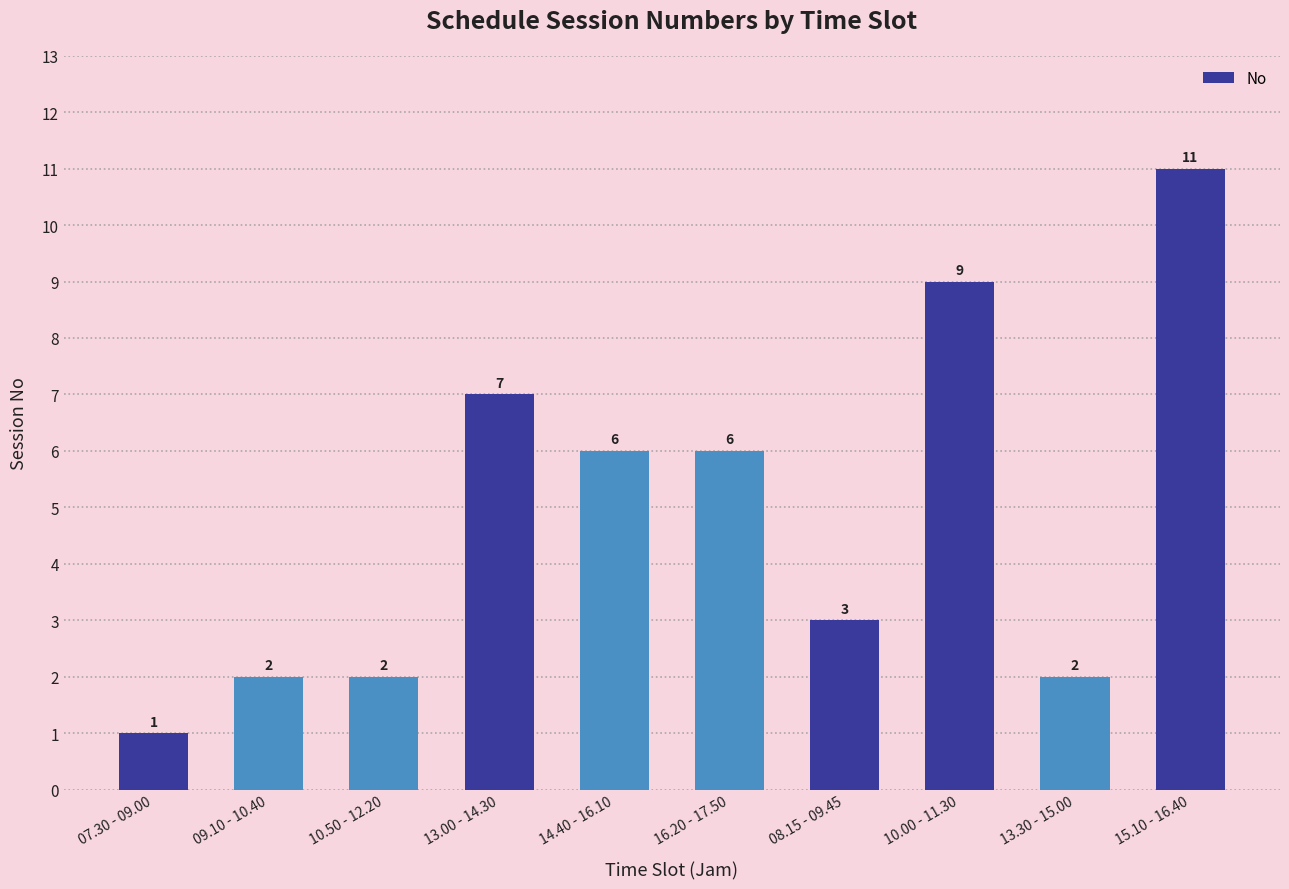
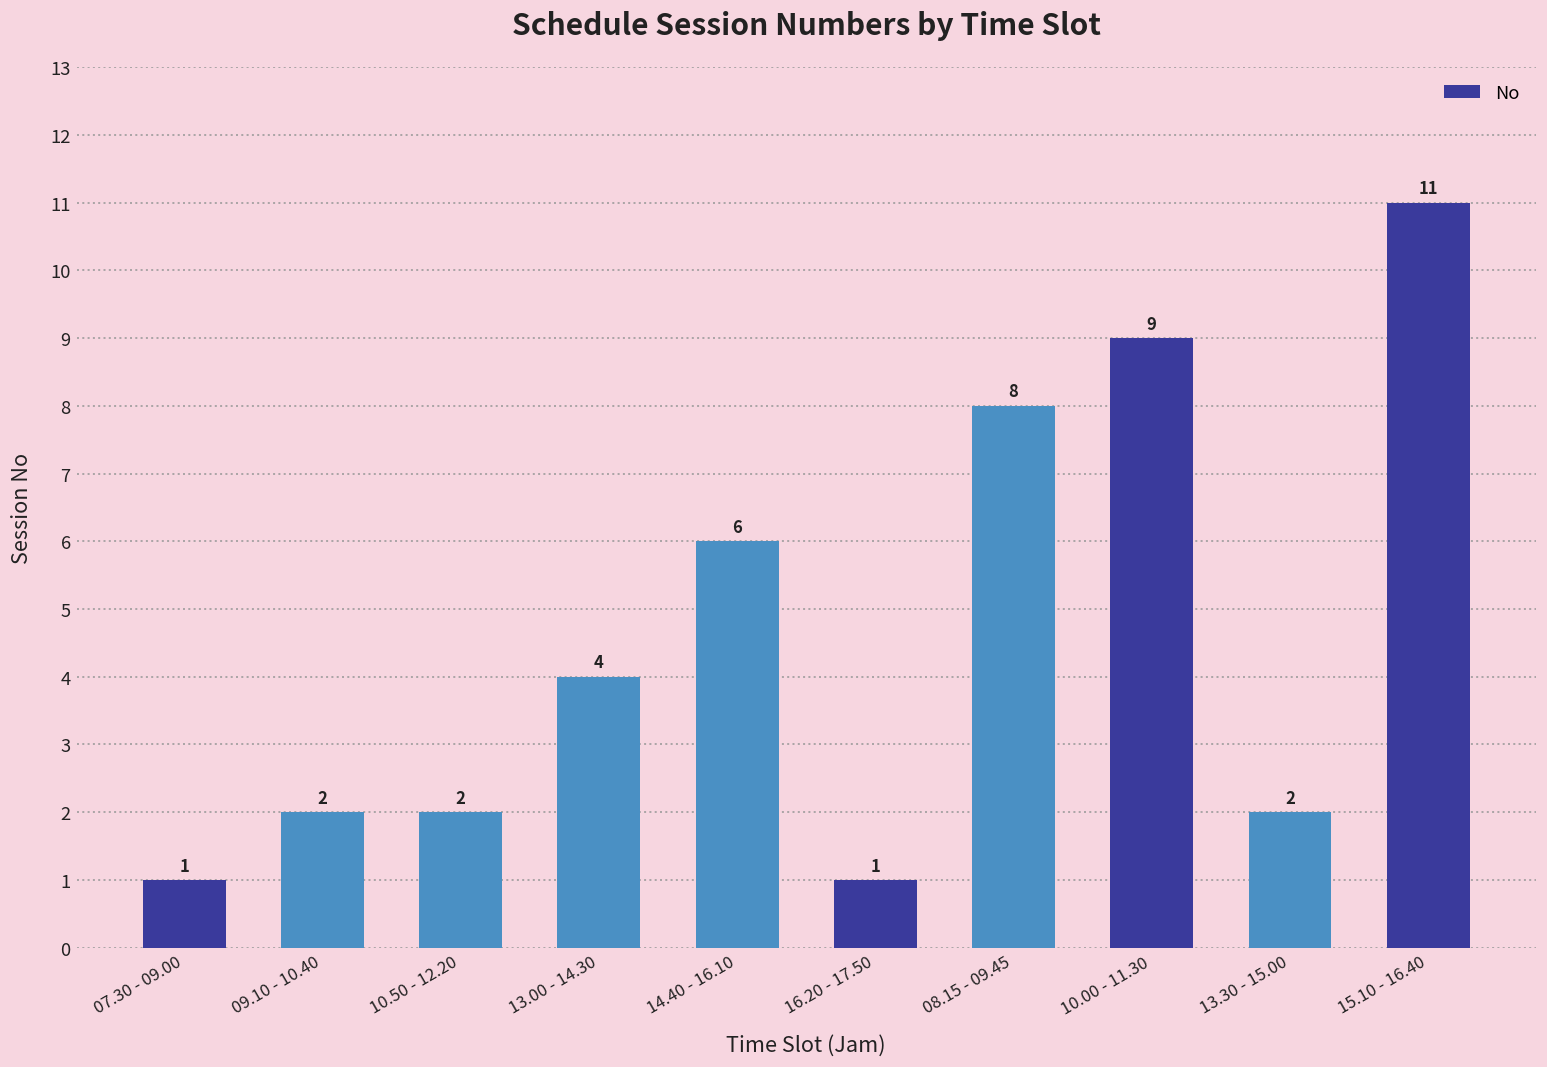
13.00 - 14.30: 7 -> 4
16.20 - 17.50: 6 -> 1
08.15 - 09.45: 3 -> 8
